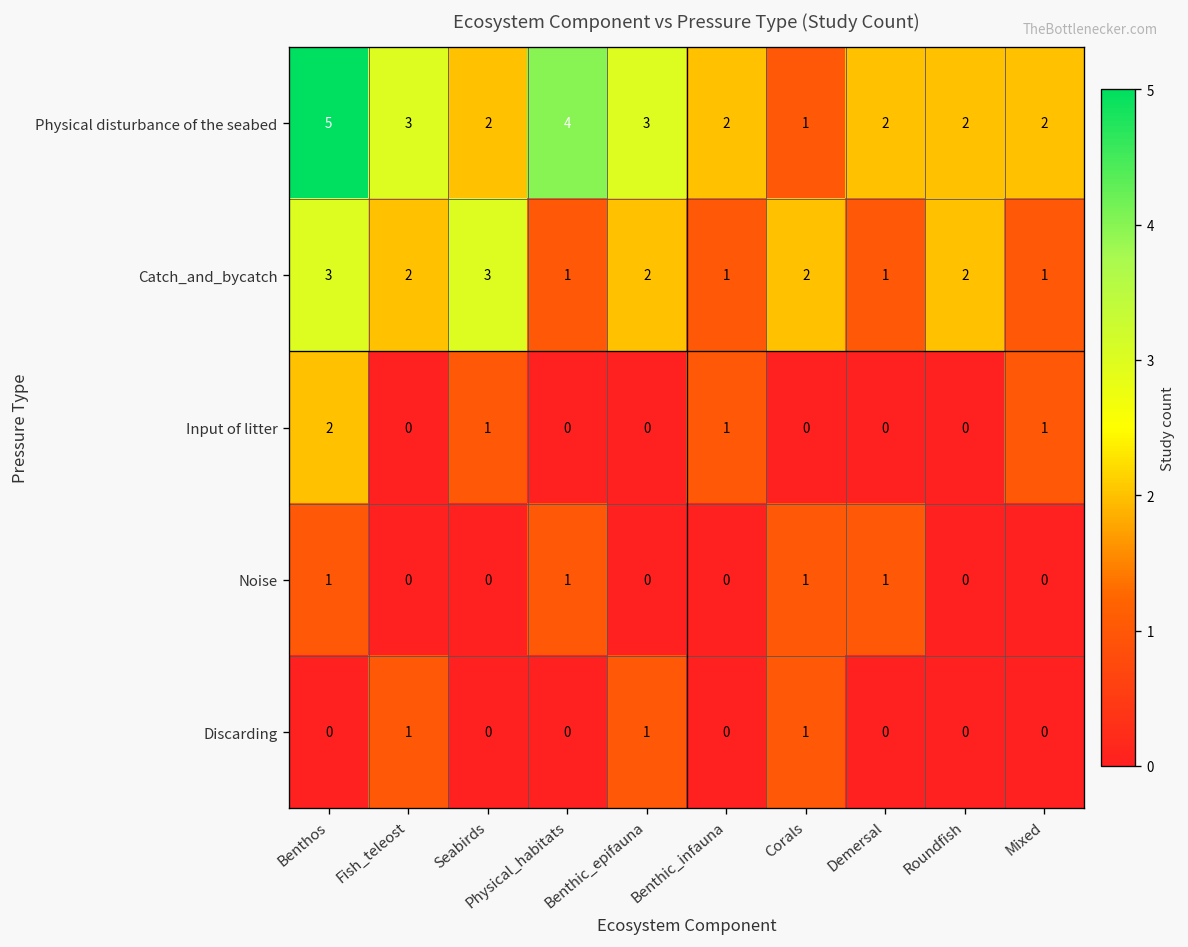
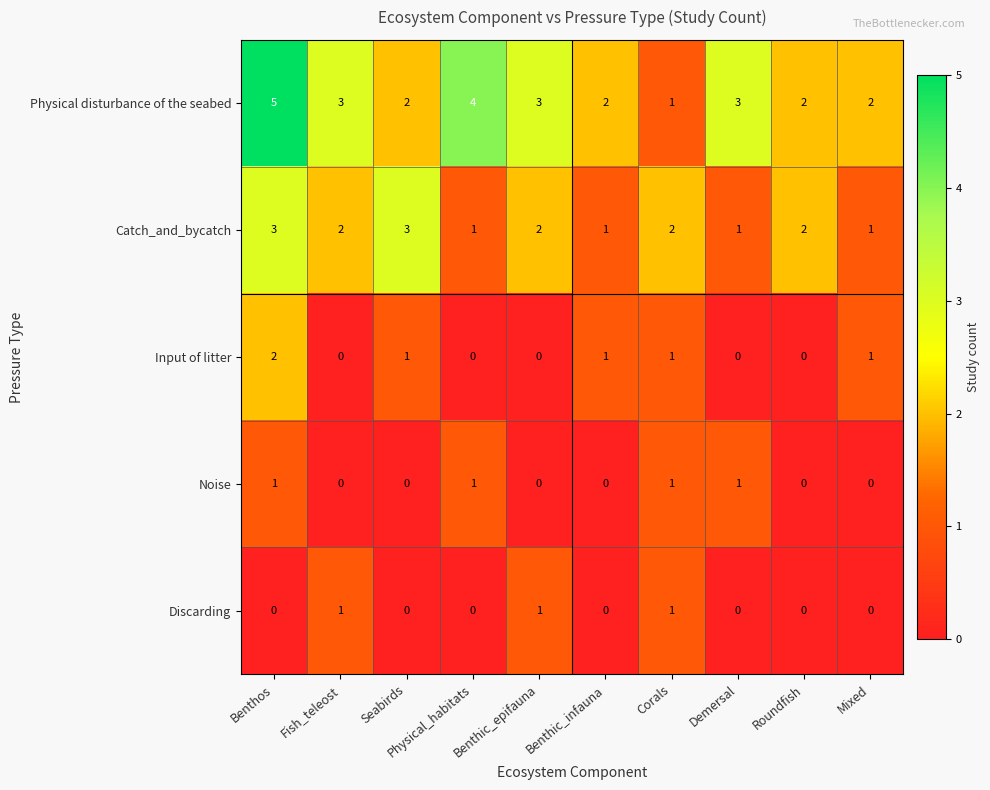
Physical disturbance of the seabed, Demersal: 2 -> 3
Input of litter, Corals: 0 -> 1
